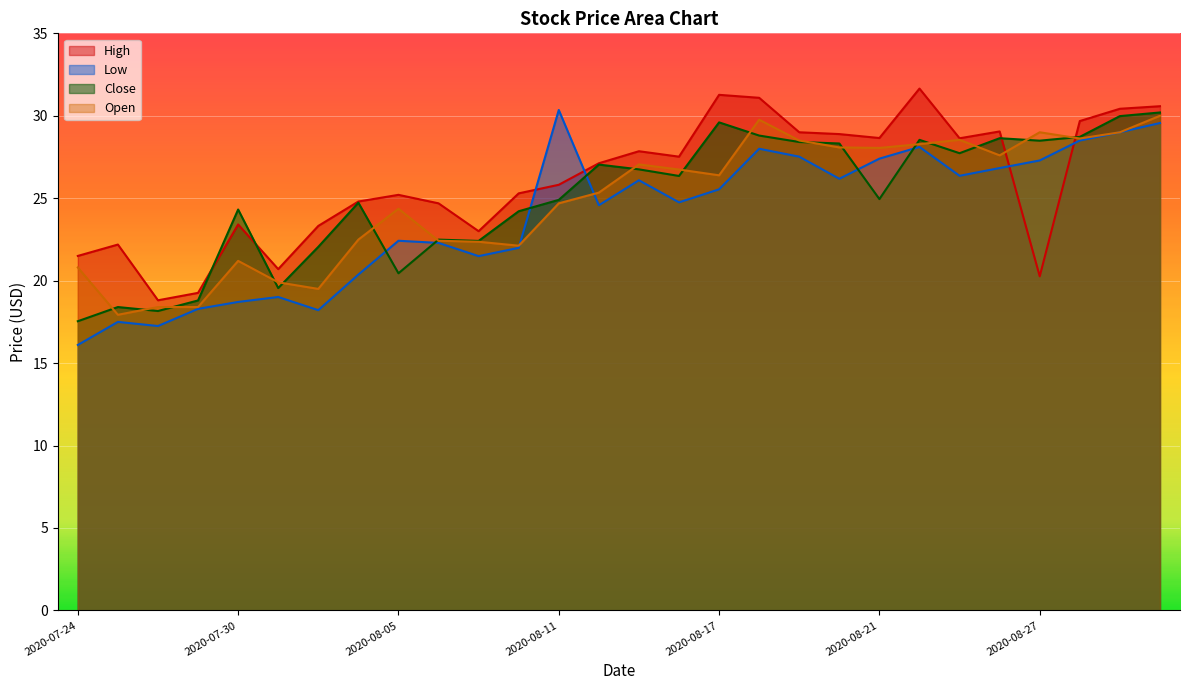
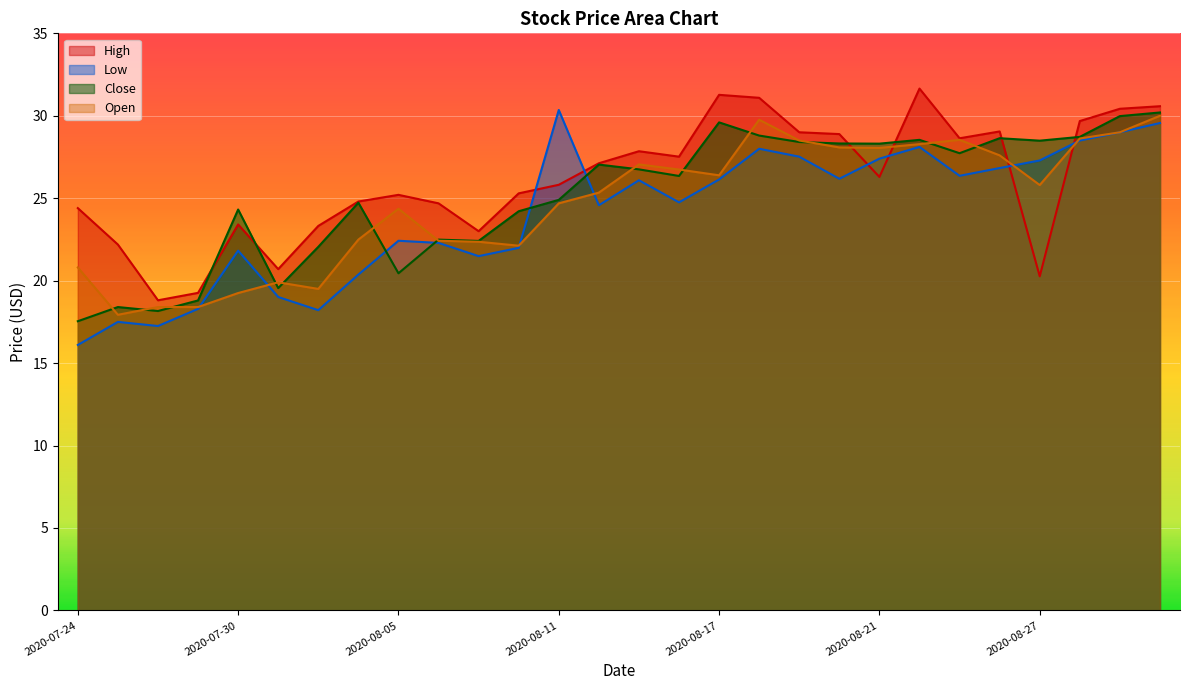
High, 2020-07-24: 21.5 -> 24.4
Low, 2020-07-30: 18.7 -> 21.8
Open, 2020-07-30: 21.2 -> 19.3
Low, 2020-08-17: 25.5 -> 26.1
High, 2020-08-21: 28.7 -> 26.3
Close, 2020-08-21: 24.9 -> 28.3
Open, 2020-08-27: 29.0 -> 25.8
